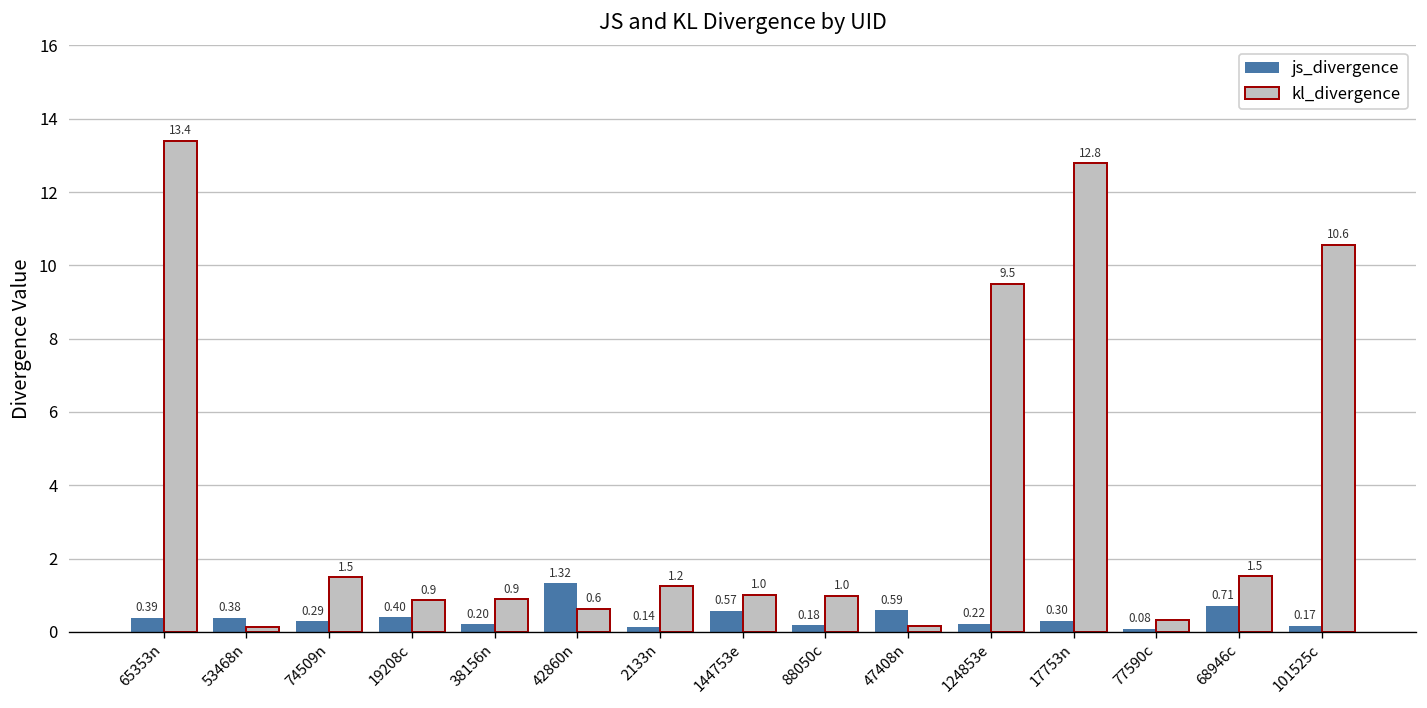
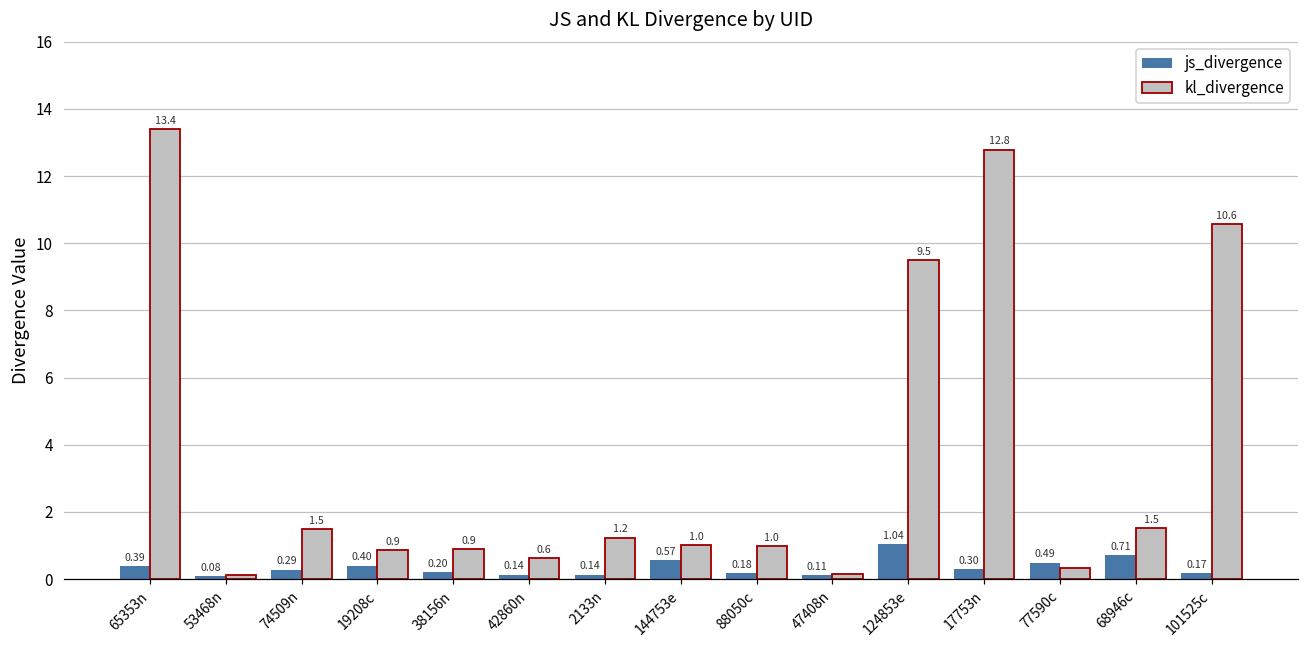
js_divergence, 53468n: 0.38 -> 0.08
js_divergence, 42860n: 1.32 -> 0.14
js_divergence, 47408n: 0.59 -> 0.11
js_divergence, 124853e: 0.22 -> 1.04
js_divergence, 77590c: 0.08 -> 0.49
